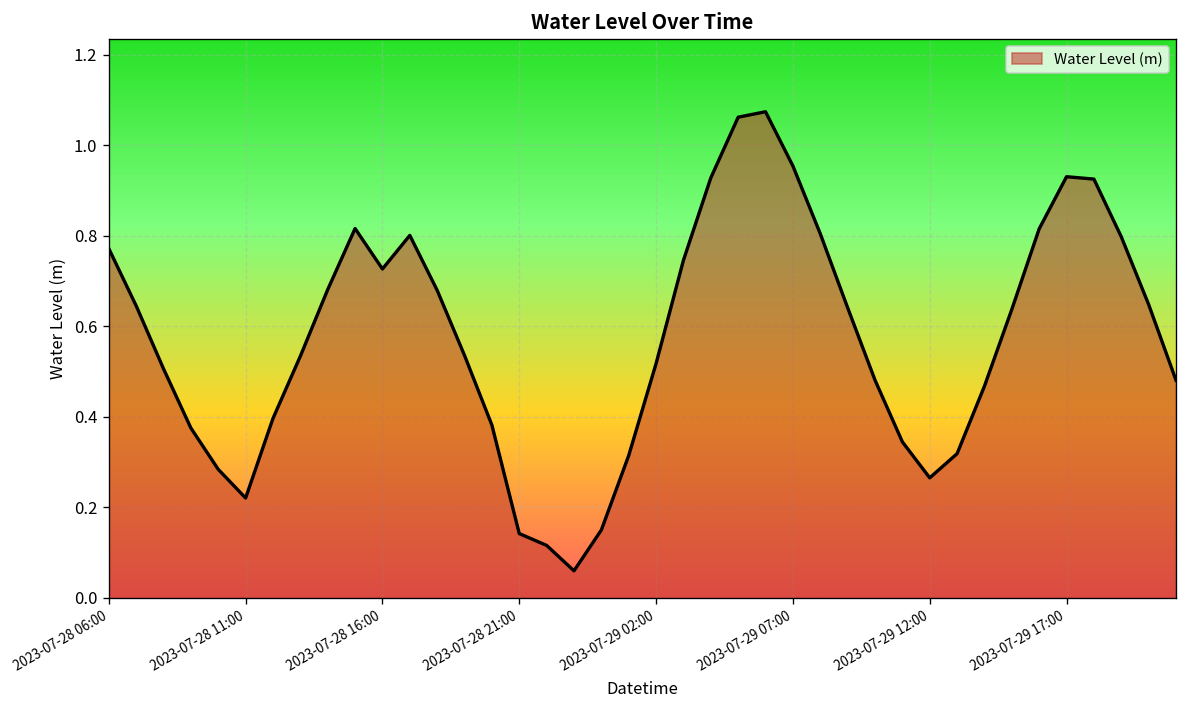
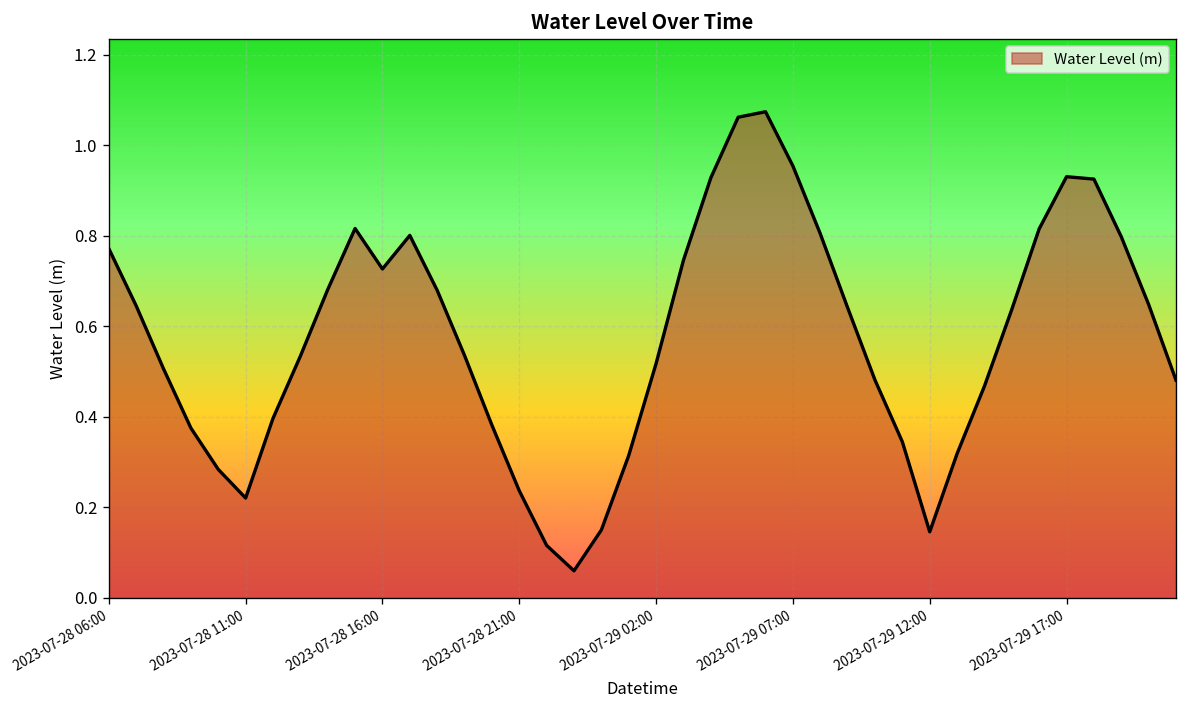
2023-07-28 21:00: 0.14 -> 0.24
2023-07-29 12:00: 0.27 -> 0.15
